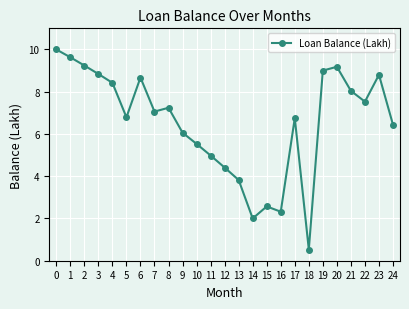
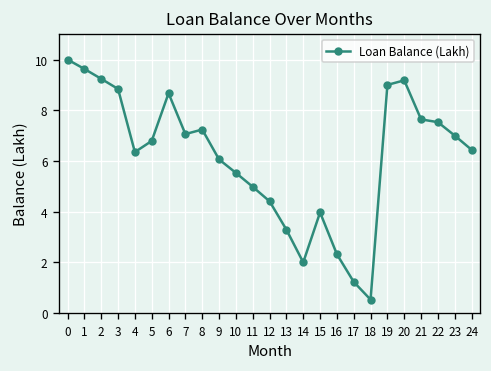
4: 8.4 -> 6.4
13: 3.8 -> 3.3
15: 2.6 -> 4.0
17: 6.8 -> 1.2
21: 8.0 -> 7.6
23: 8.8 -> 7.0
